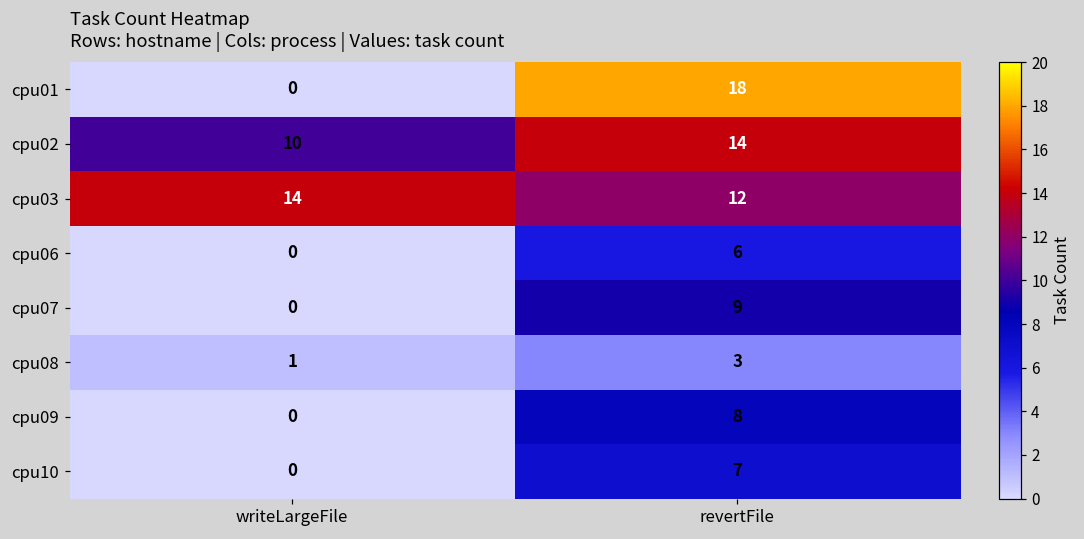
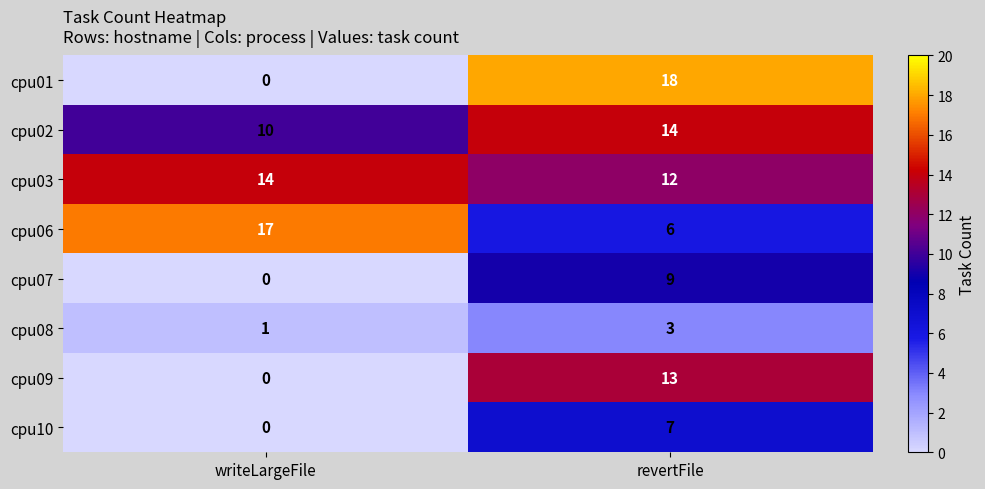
cpu06, writeLargeFile: 0 -> 17
cpu09, revertFile: 8 -> 13
